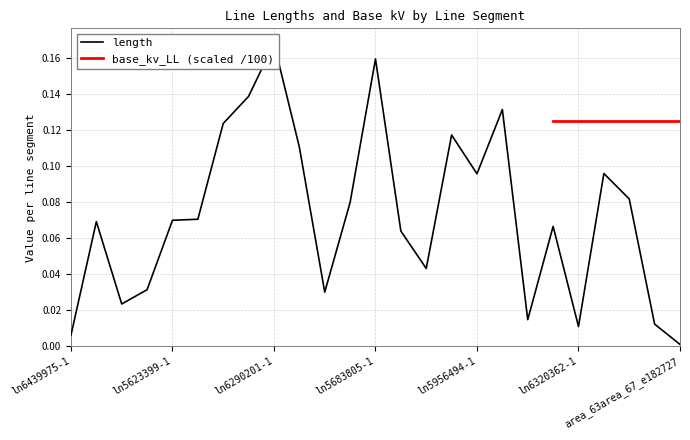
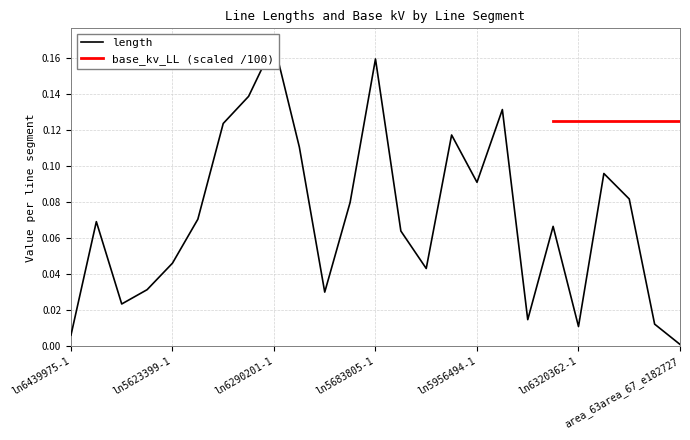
length, ln5623399-1: 0.070 -> 0.046
length, ln5956494-1: 0.096 -> 0.091
